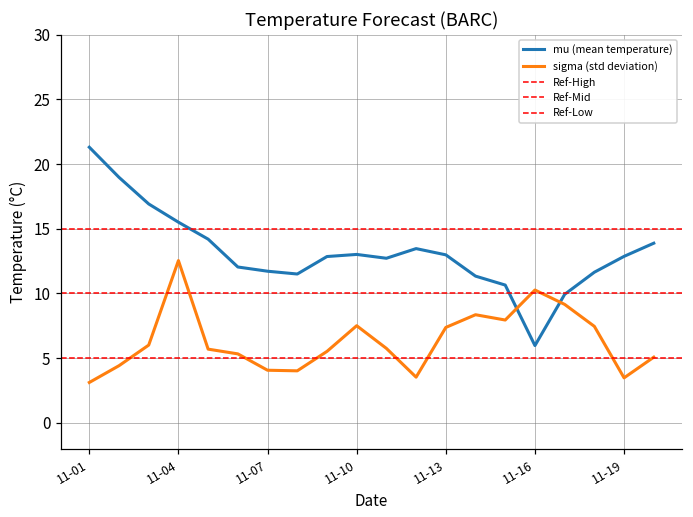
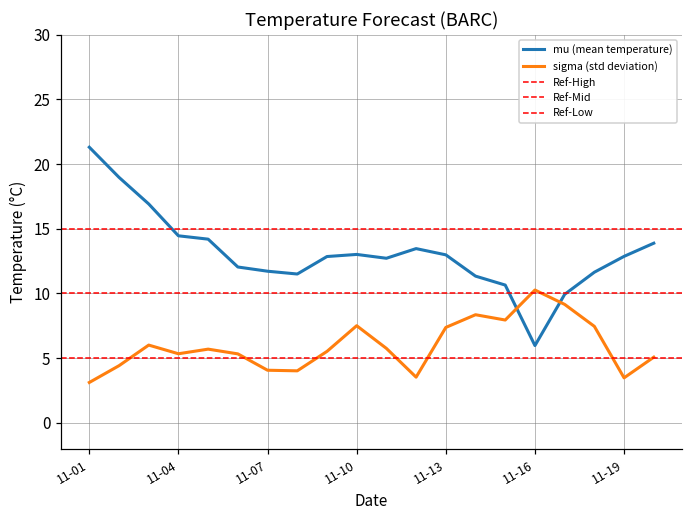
mu (mean temperature), 11-04: 15.5 -> 14.5
sigma (std deviation), 11-04: 12.5 -> 5.3
